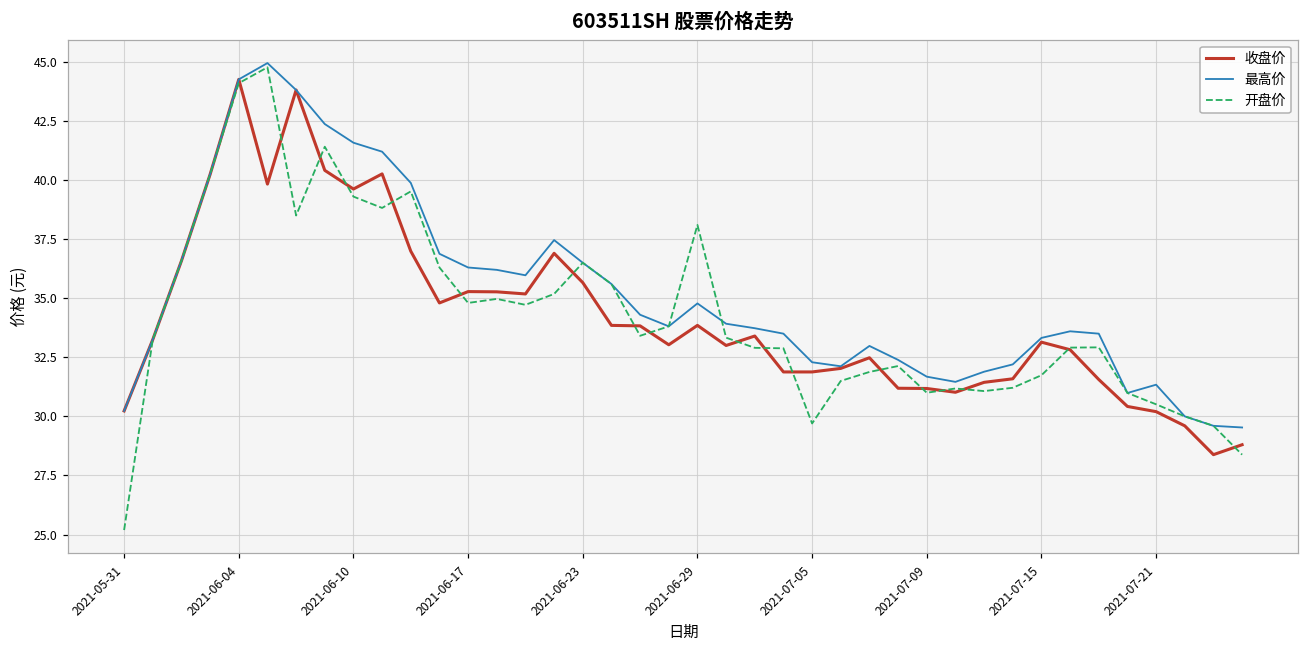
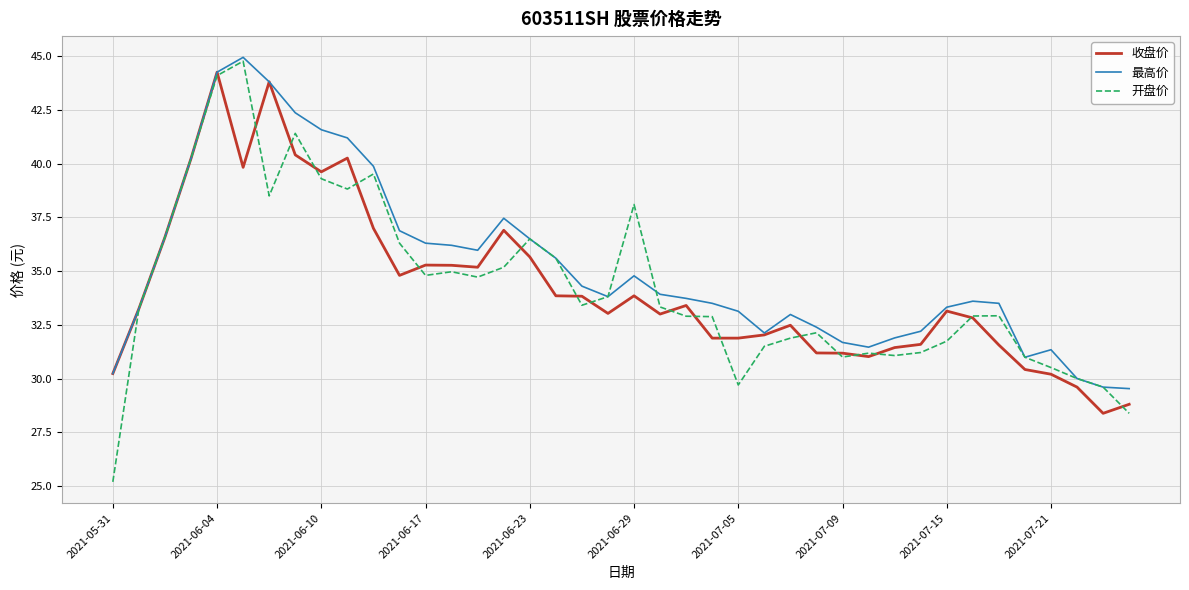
最高价, 2021-07-05: 32.3 -> 33.1
